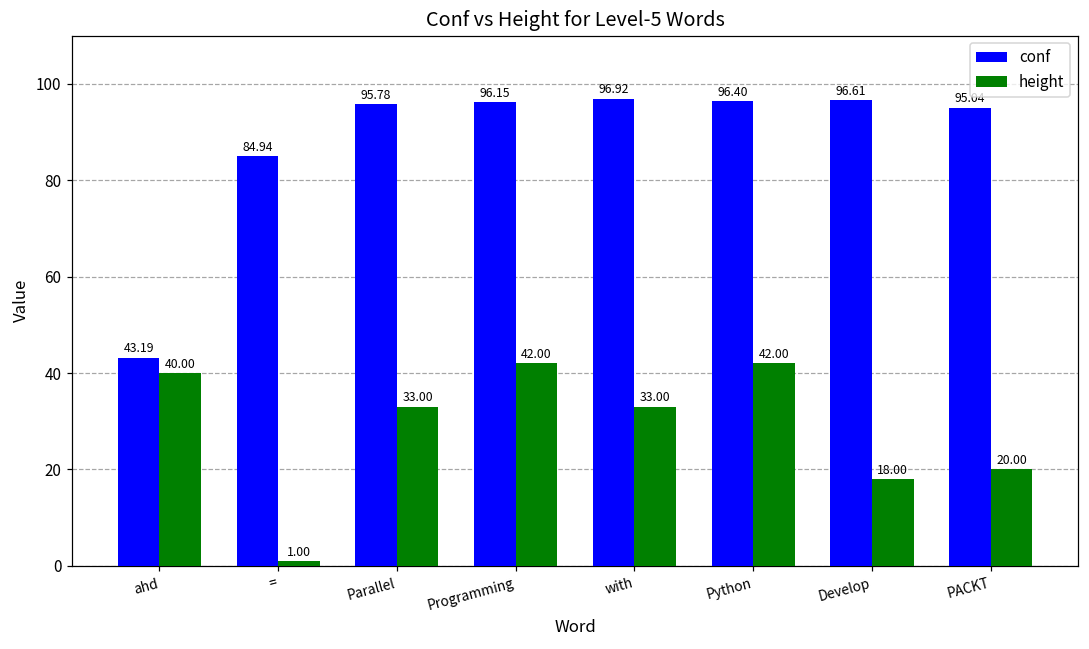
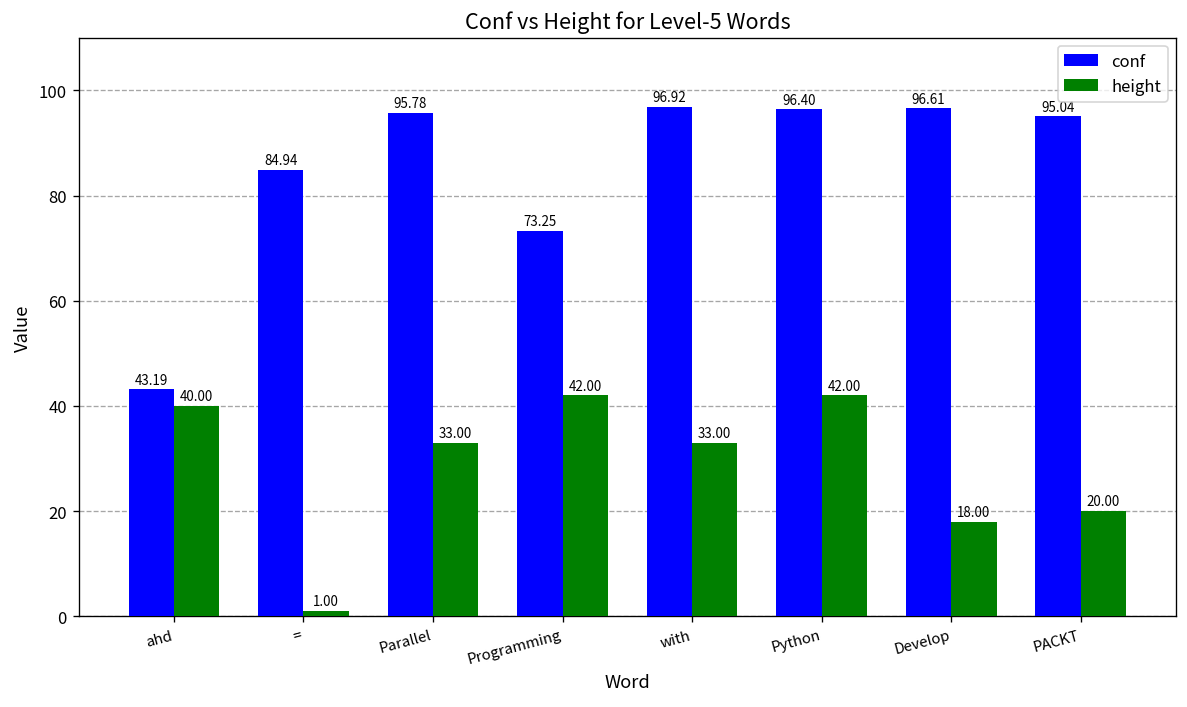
conf, Programming: 96.15 -> 73.25
